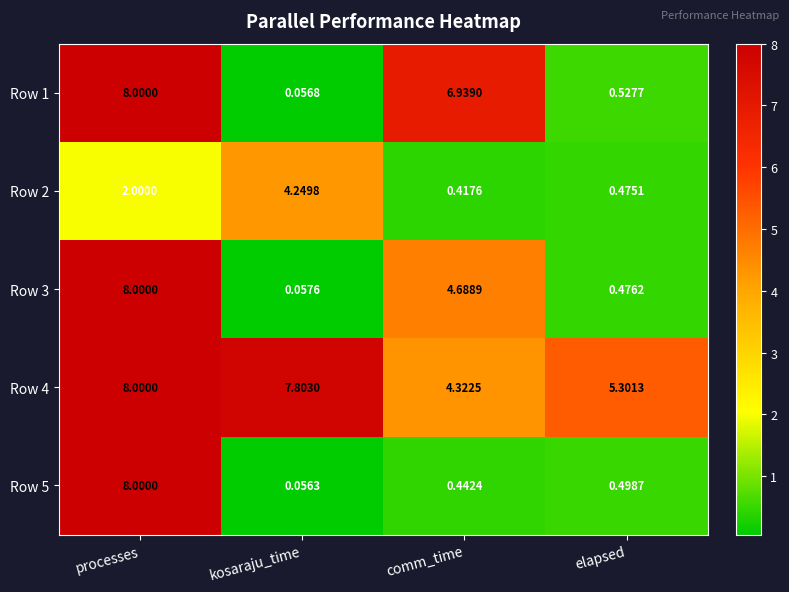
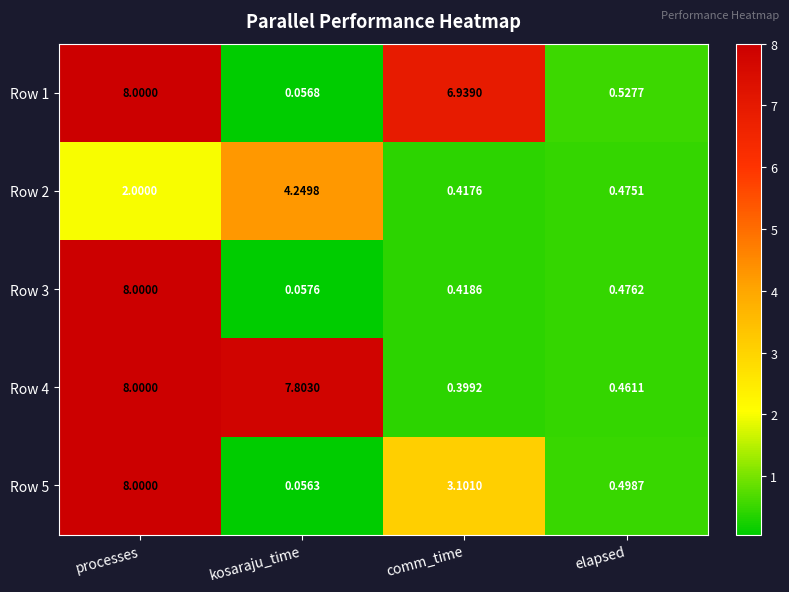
Row 3, comm_time: 4.6889 -> 0.4186
Row 4, comm_time: 4.3225 -> 0.3992
Row 4, elapsed: 5.3013 -> 0.4611
Row 5, comm_time: 0.4424 -> 3.1010
